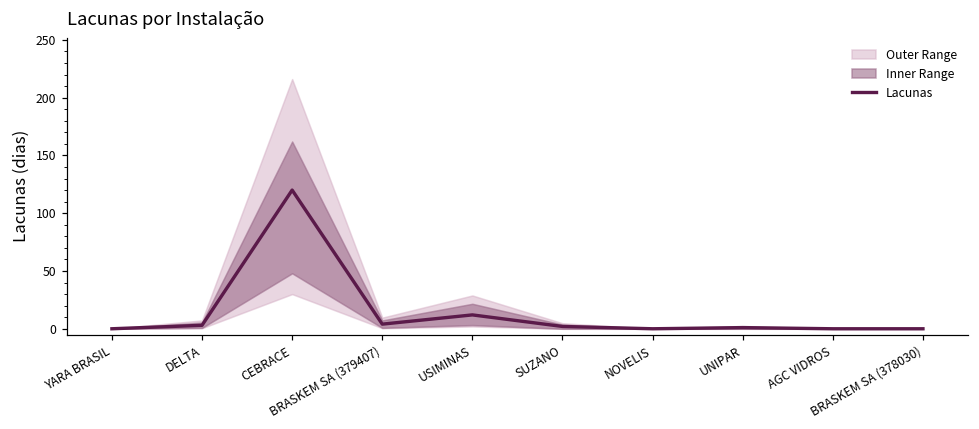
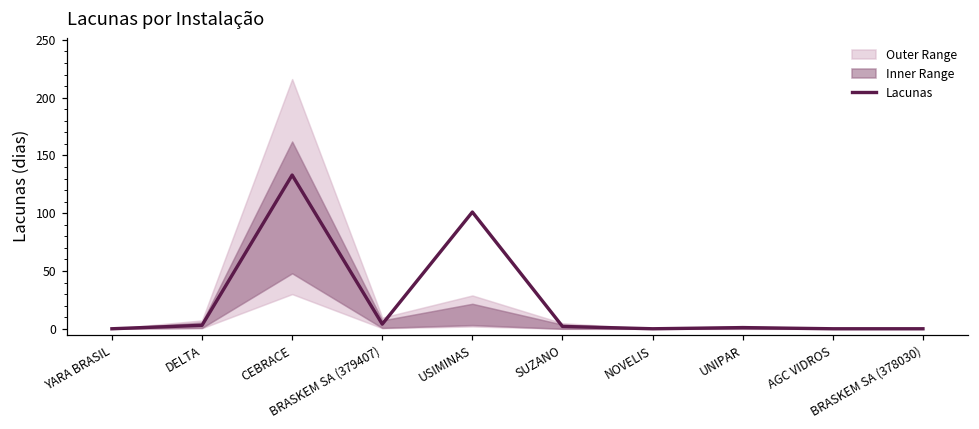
Lacunas, CEBRACE: 120 -> 133
Lacunas, USIMINAS: 12 -> 101
